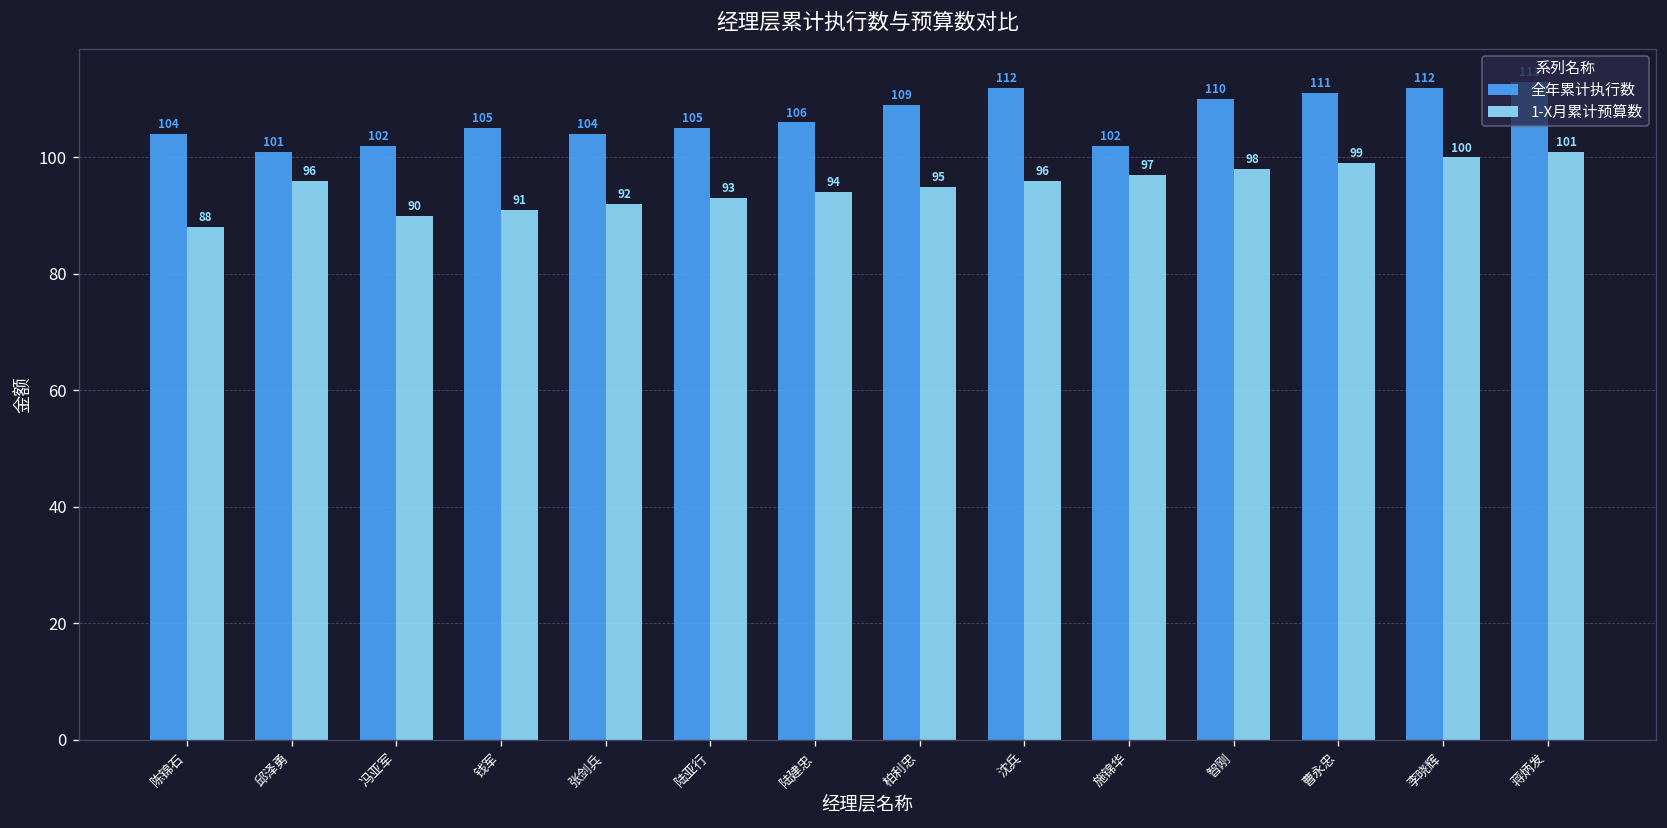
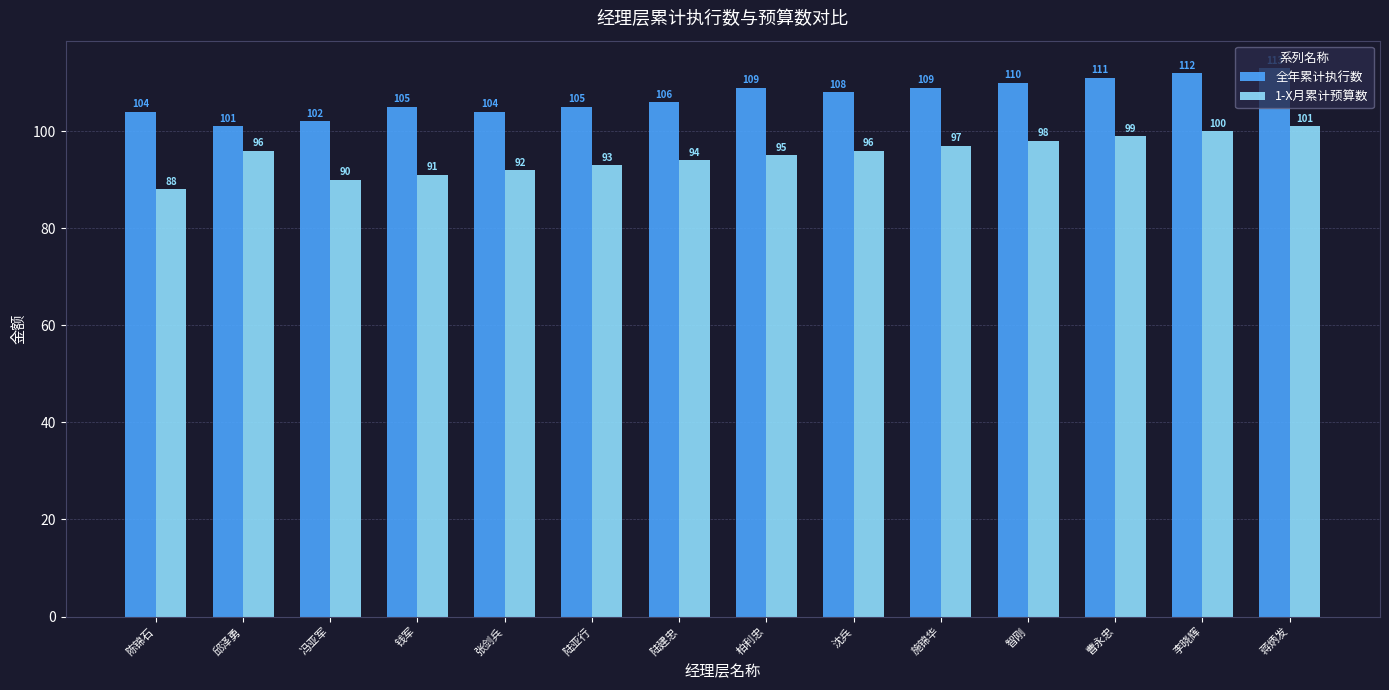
全年累计执行数, 沈兵: 112 -> 108
全年累计执行数, 施锦华: 102 -> 109
